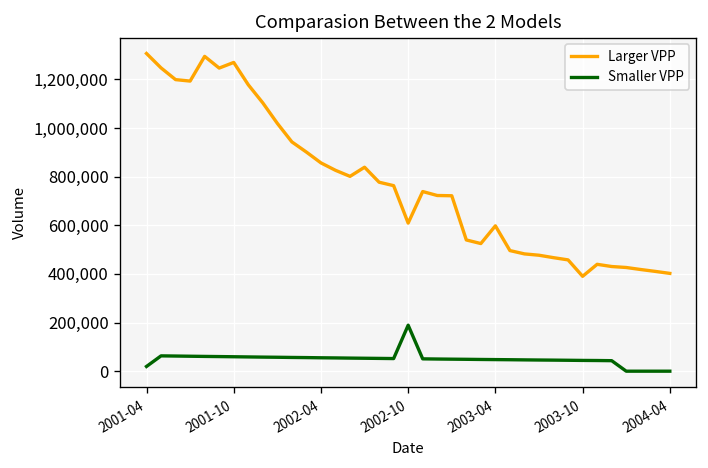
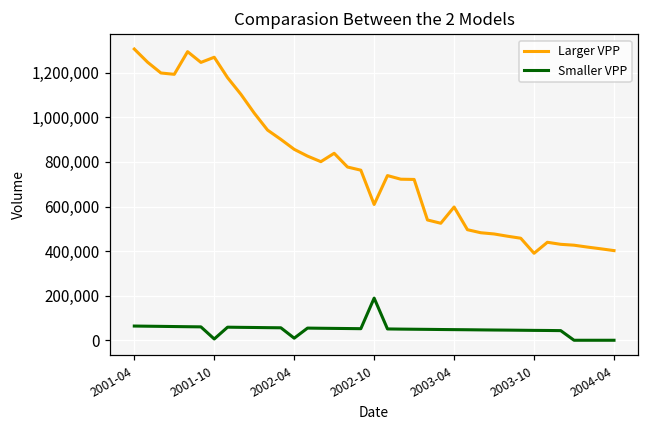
Smaller VPP, 2001-04: 20,000 -> 60,000
Smaller VPP, 2001-10: 60,000 -> 10,000
Smaller VPP, 2002-04: 60,000 -> 10,000
